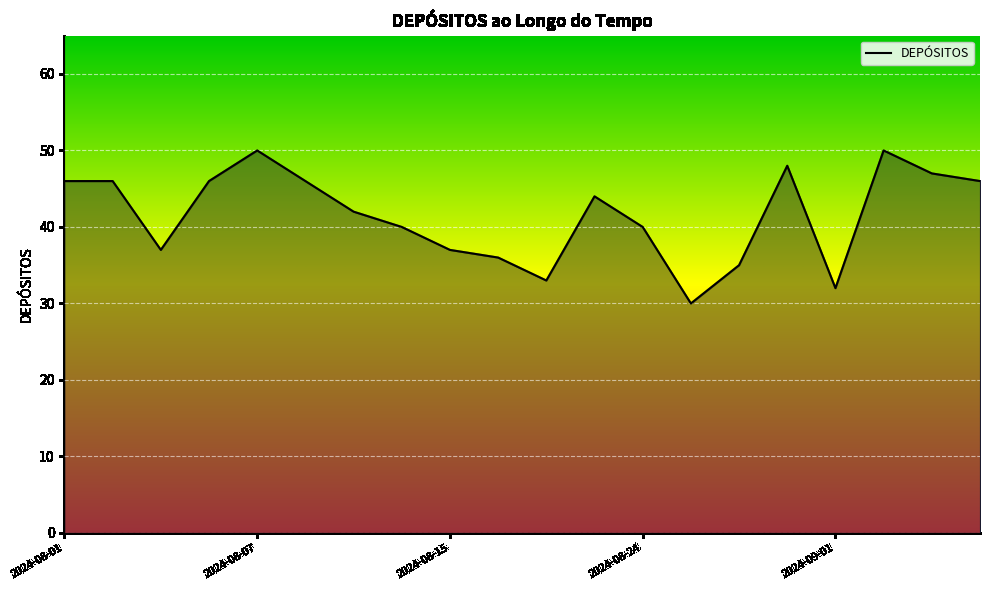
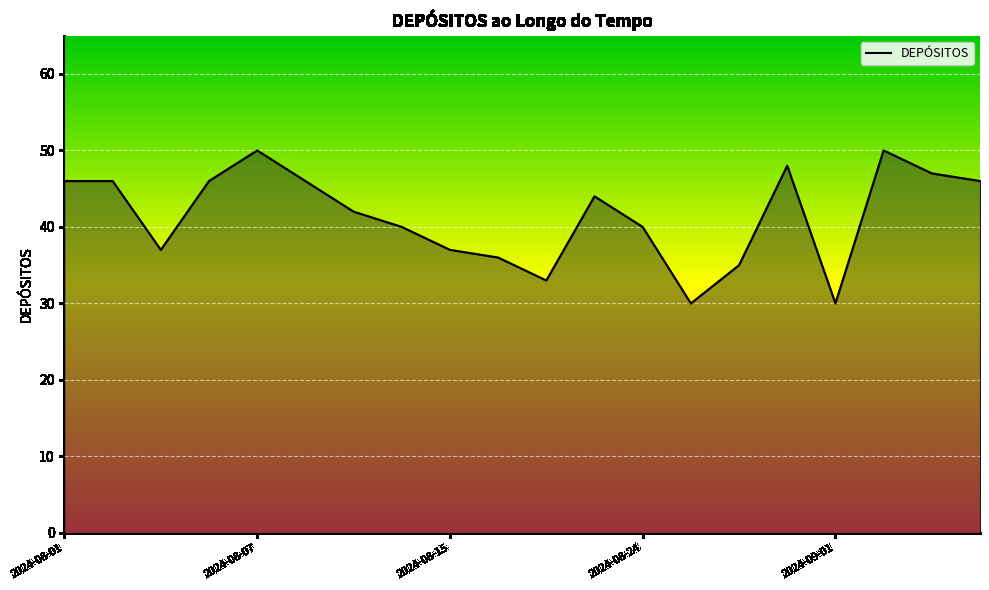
2024-09-01: 32 -> 30
